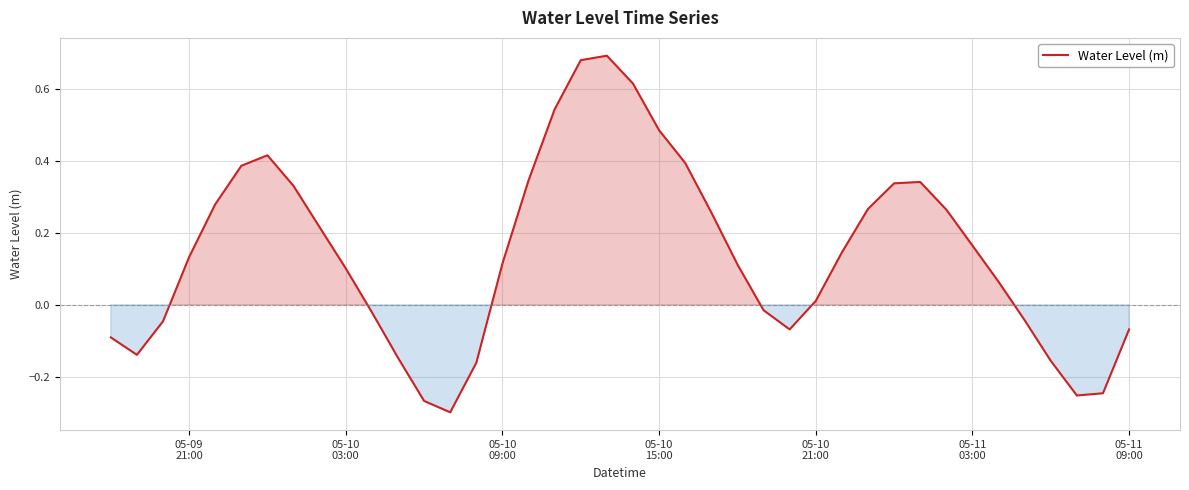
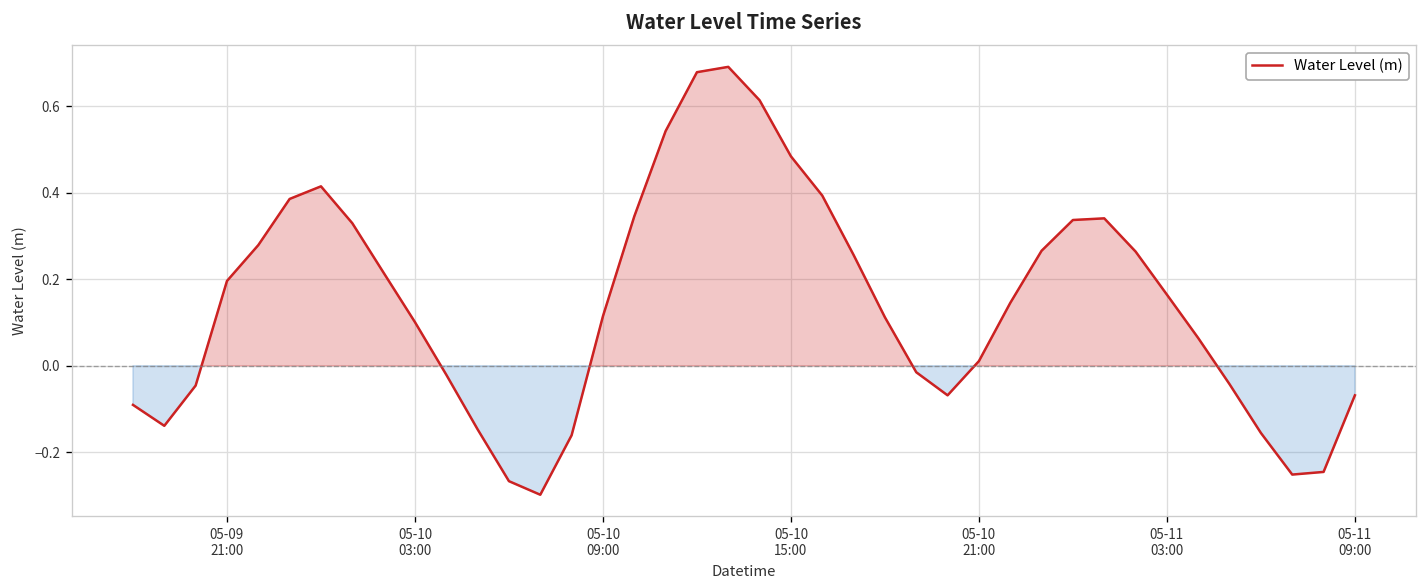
05-09 21:00: 0.13 -> 0.20
